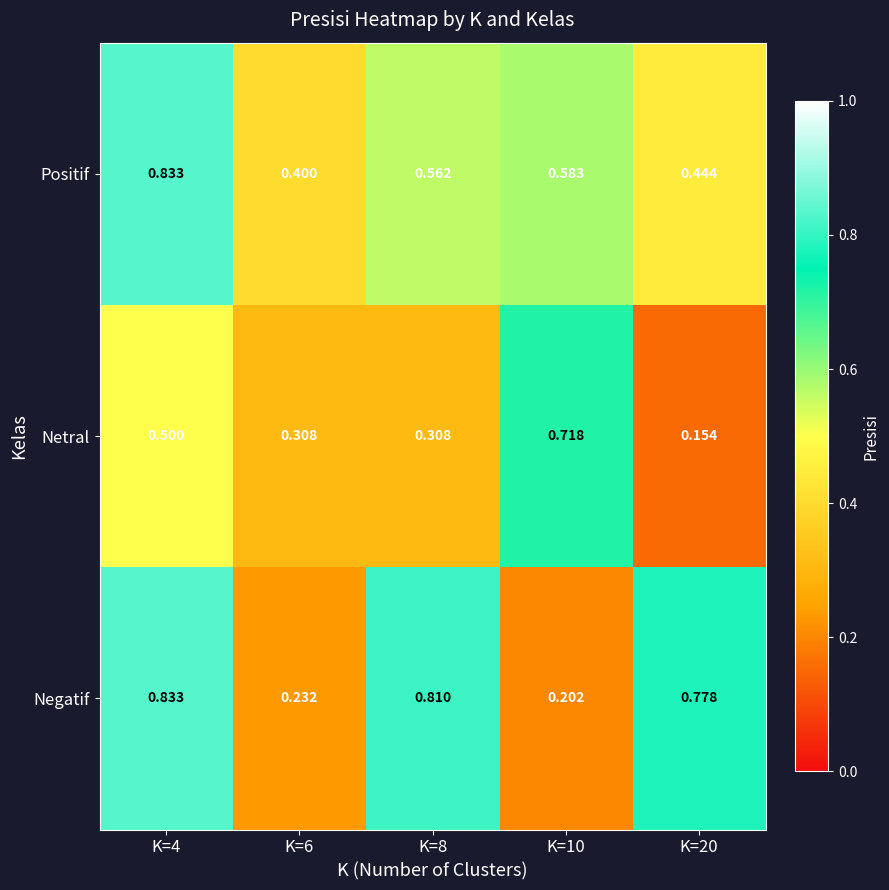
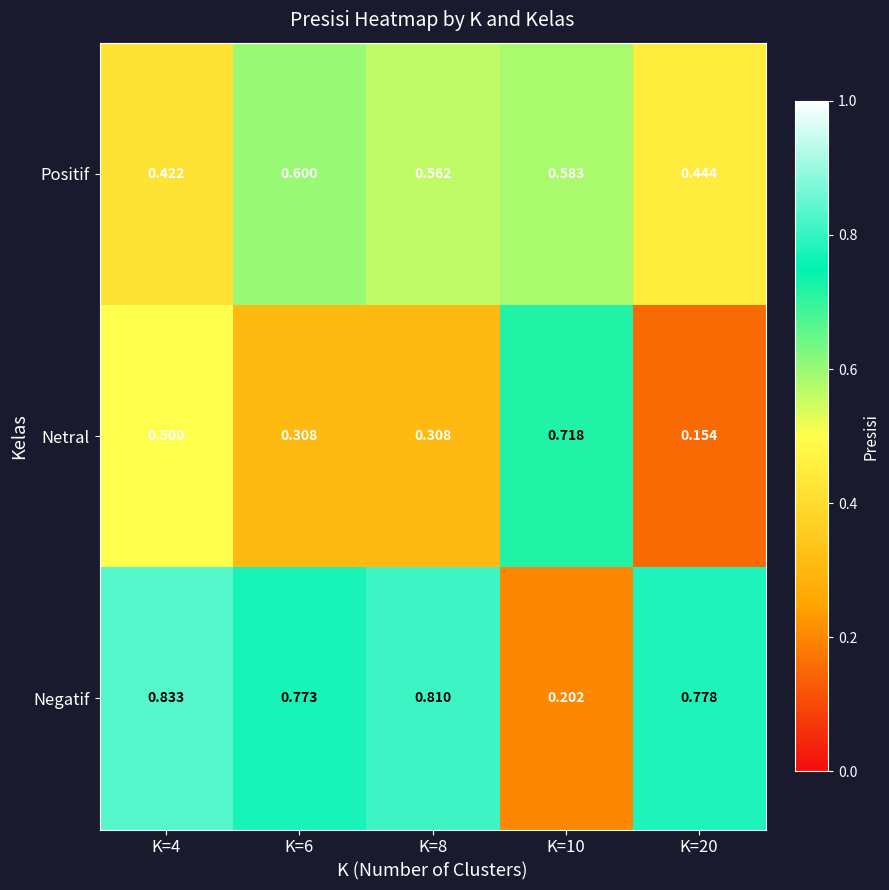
Positif, K=4: 0.833 -> 0.422
Positif, K=6: 0.400 -> 0.600
Negatif, K=6: 0.232 -> 0.773
